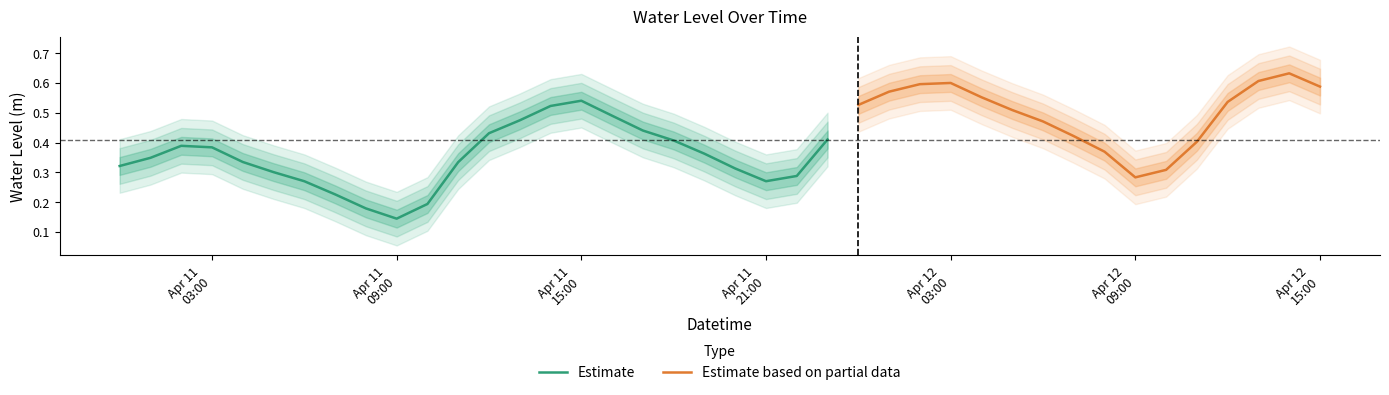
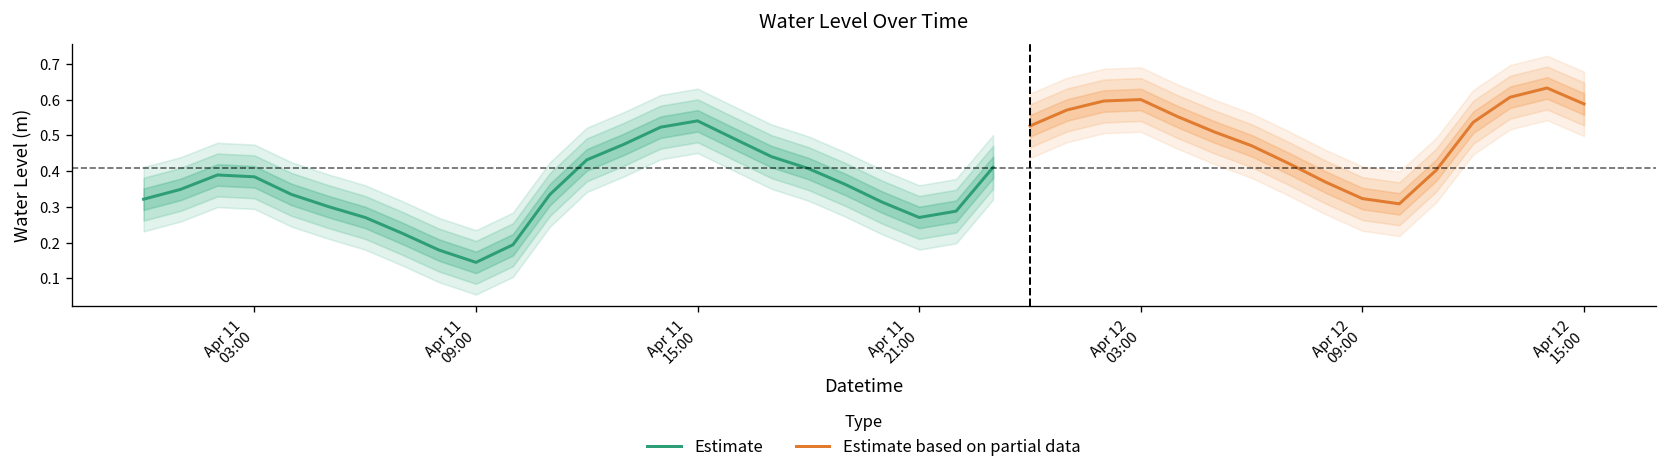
Estimate based on partial data, Apr 12 09:00: 0.28 -> 0.32
